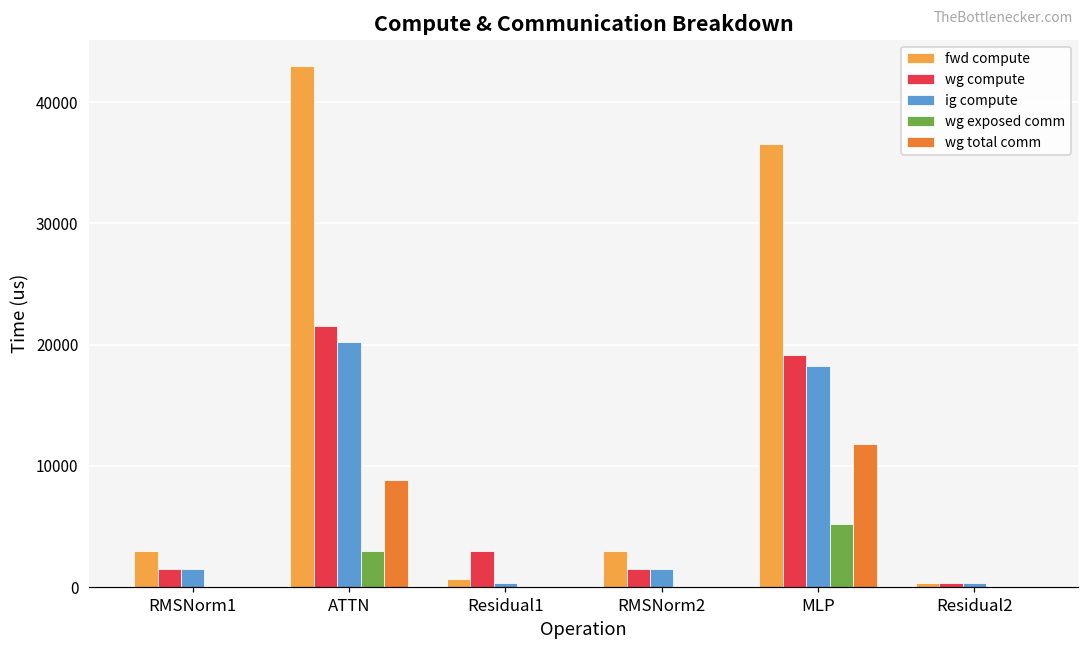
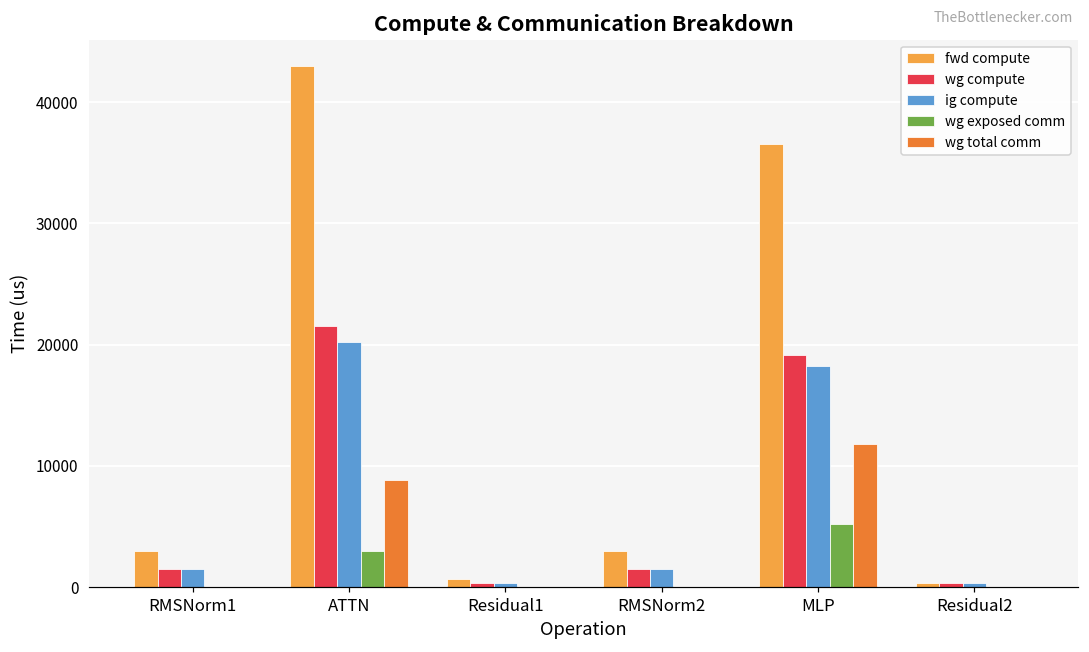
wg compute, Residual1: 3000 -> 300
